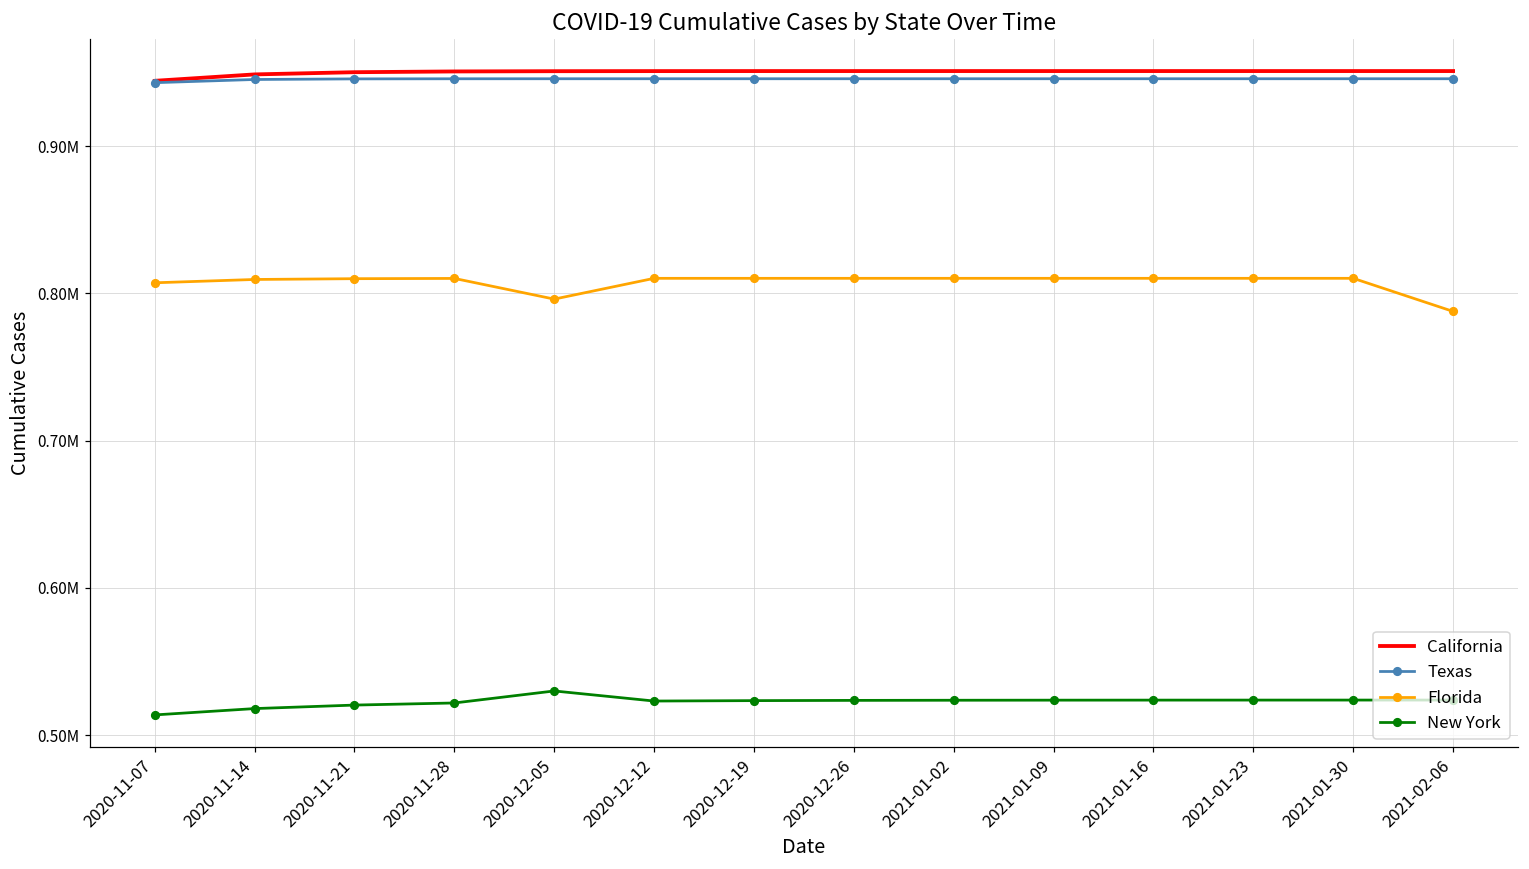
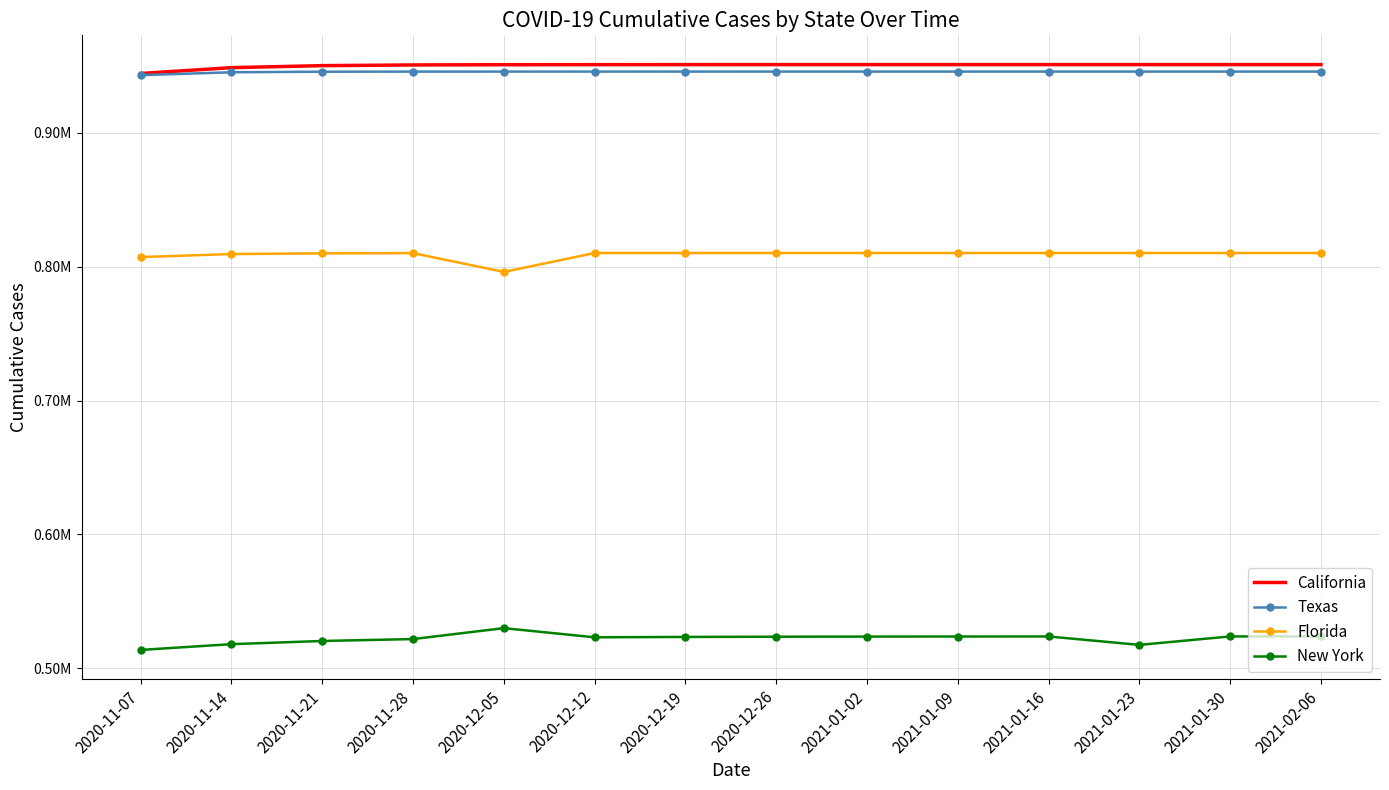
New York, 2021-01-23: 524000 -> 517000
Florida, 2021-02-06: 788000 -> 810000
